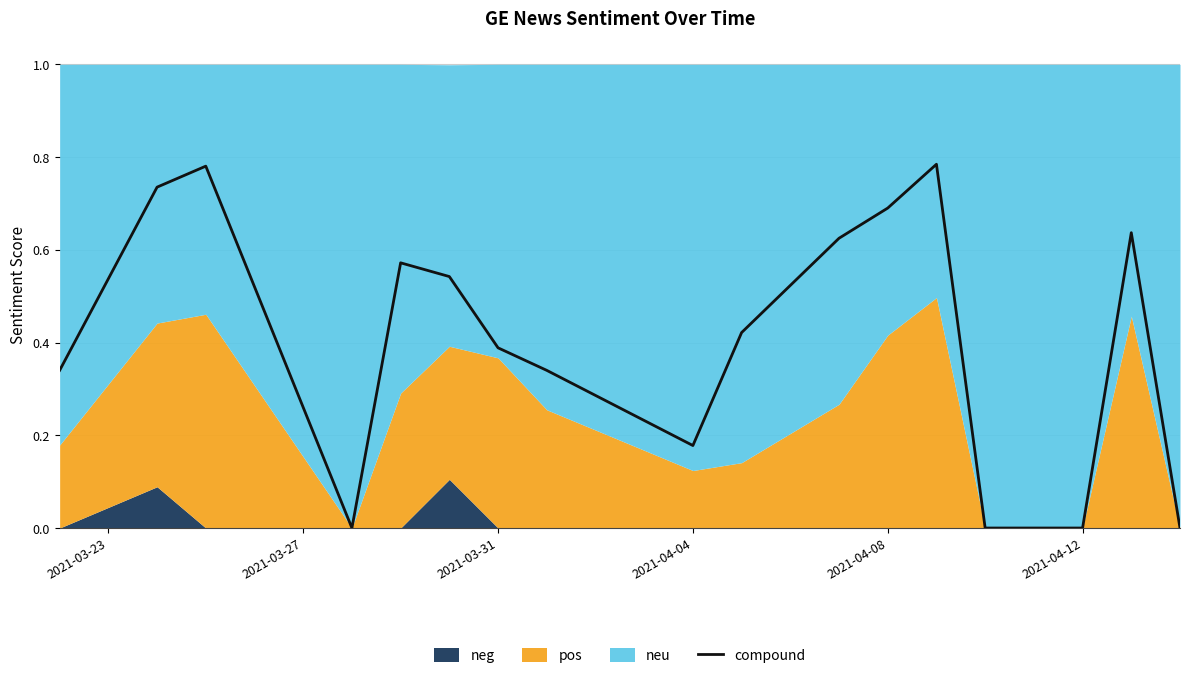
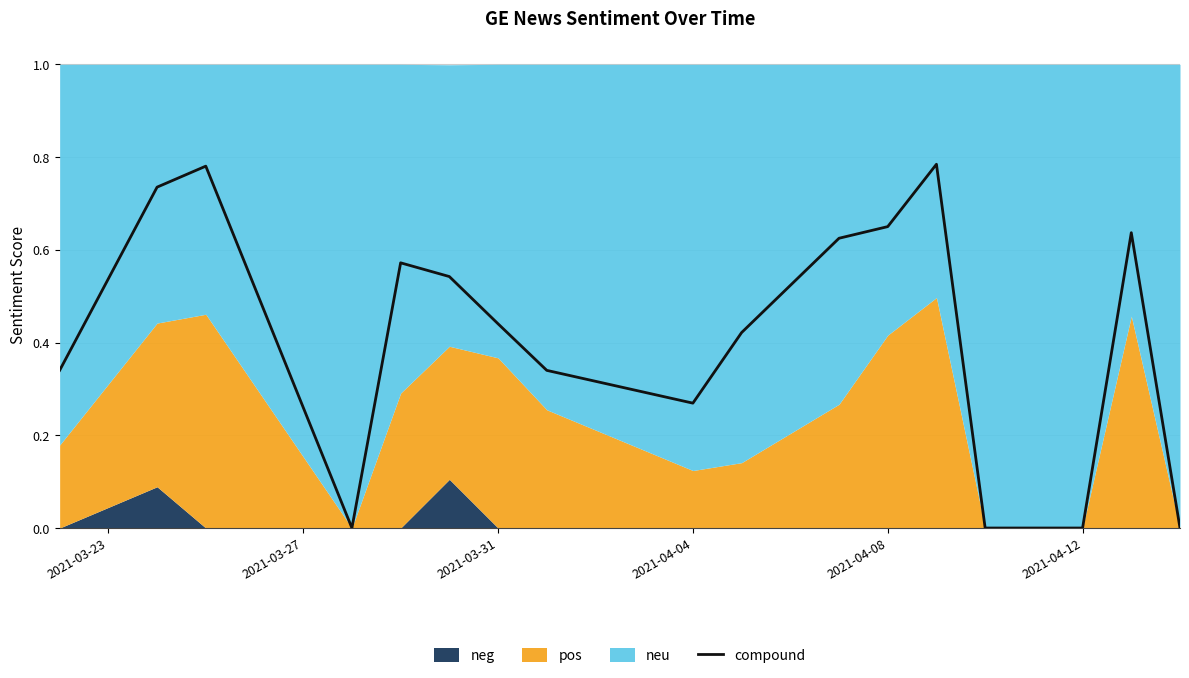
compound, 2021-03-31: 0.39 -> 0.44
compound, 2021-04-04: 0.18 -> 0.27
compound, 2021-04-08: 0.69 -> 0.65
